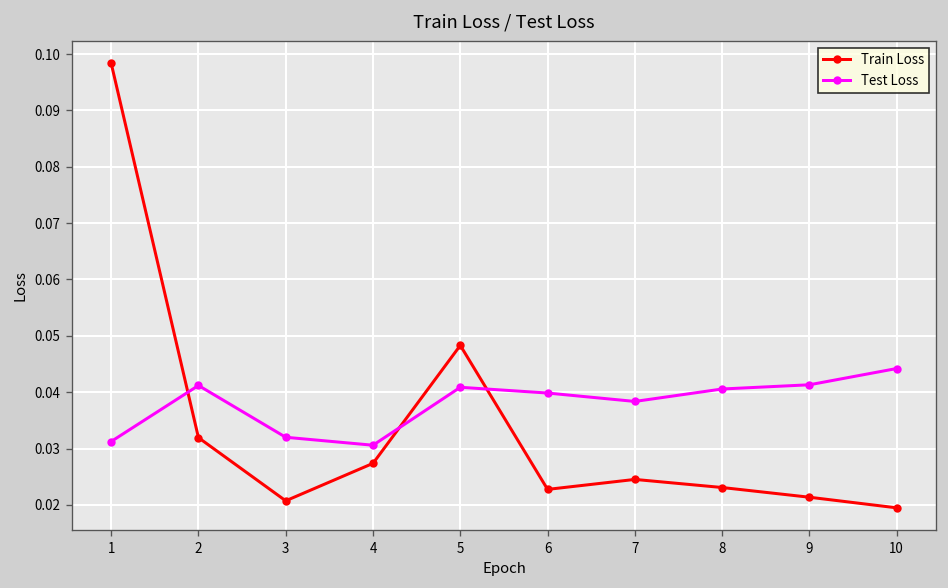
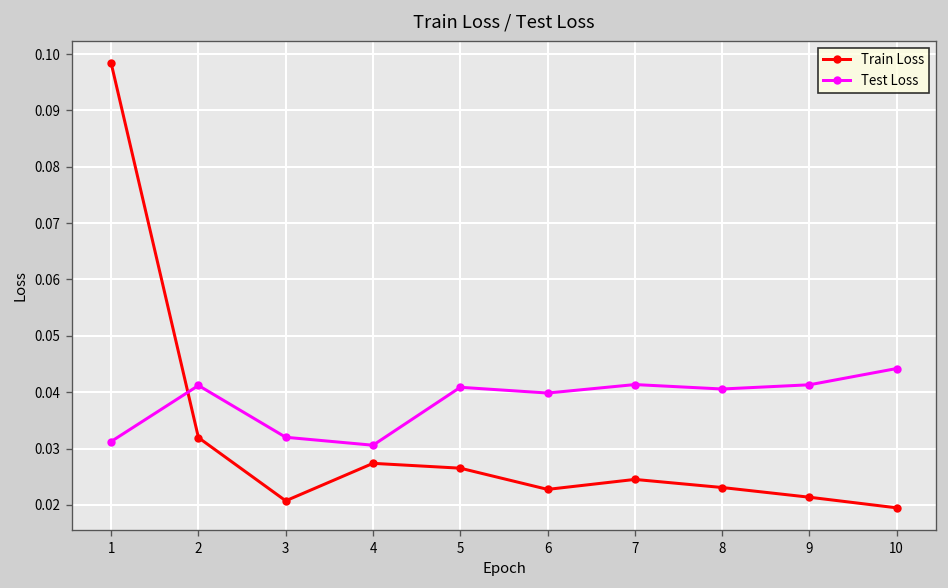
Train Loss, 5: 0.048 -> 0.027
Test Loss, 7: 0.038 -> 0.041
